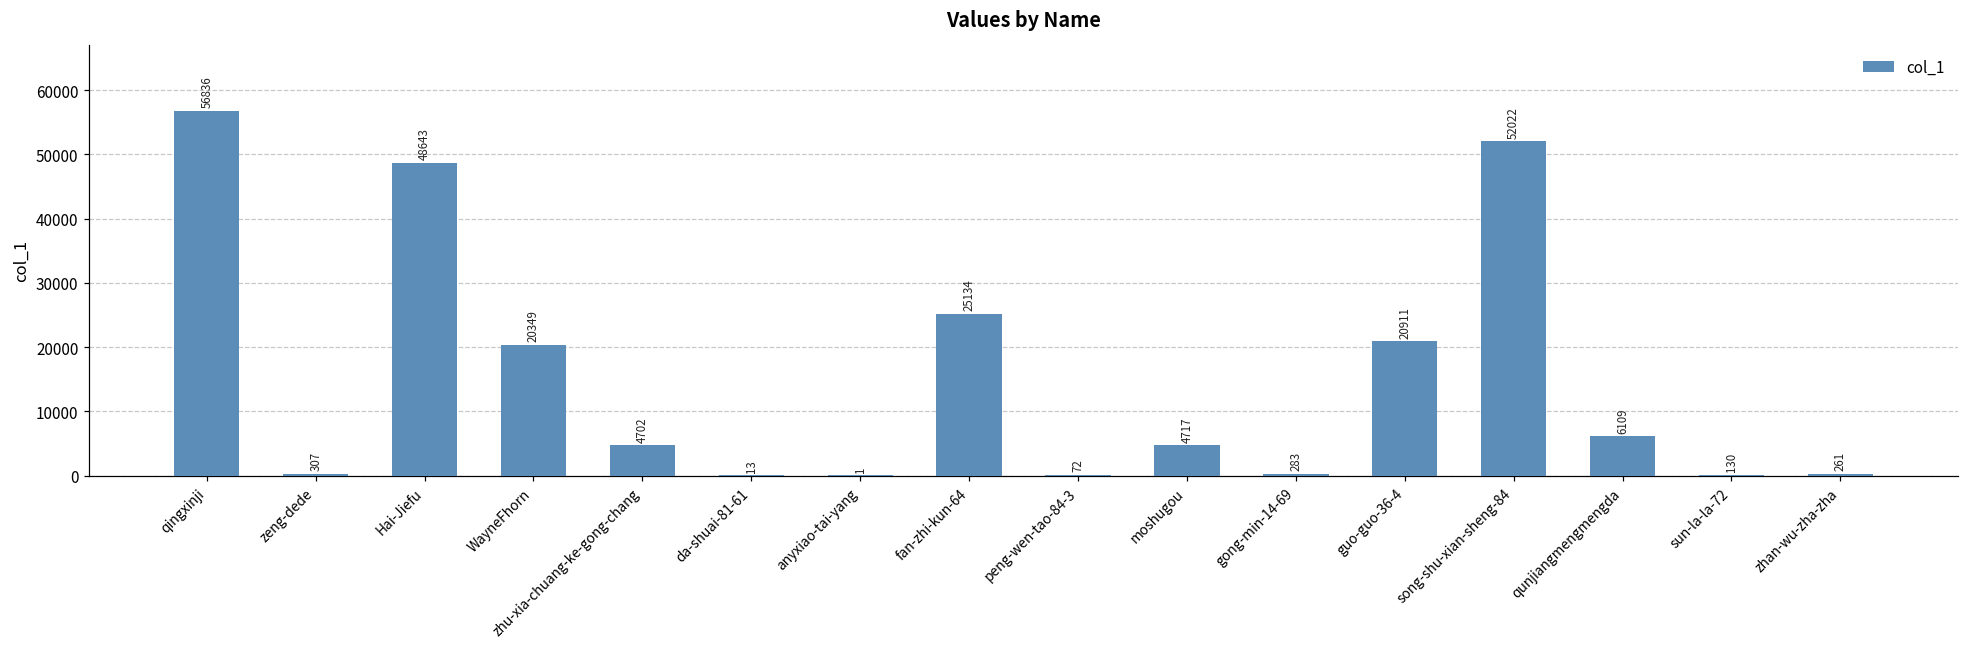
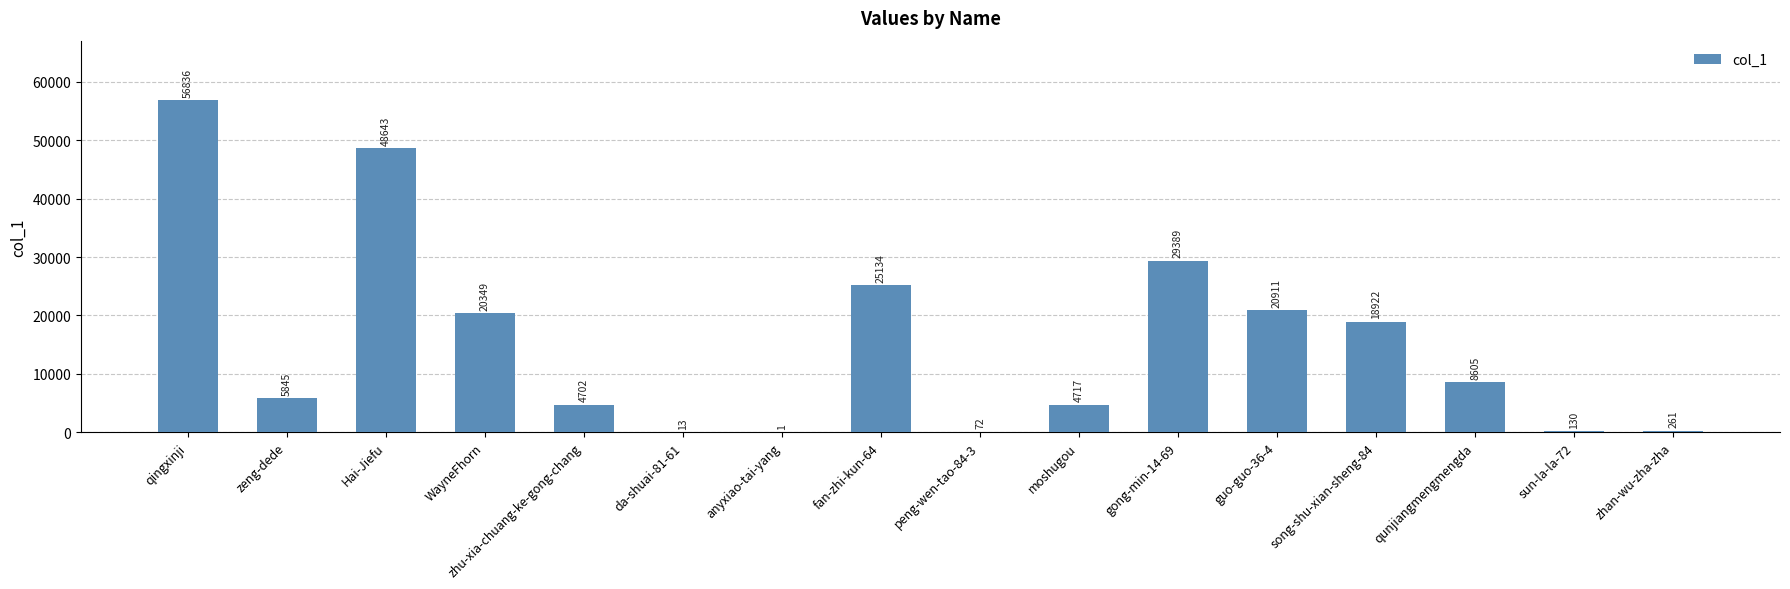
zeng-dede: 307 -> 5845
gong-min-14-69: 283 -> 29389
song-shu-xian-sheng-84: 52022 -> 18922
qunjiangmengmengda: 6109 -> 8605
